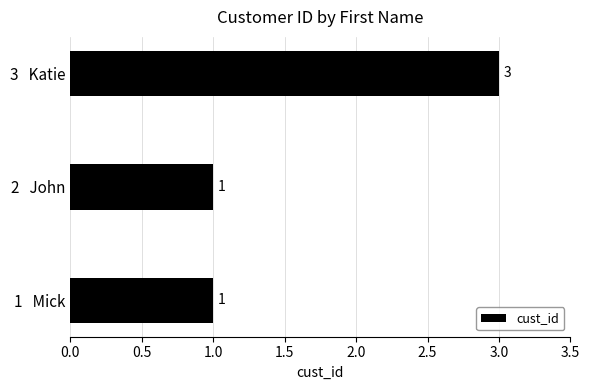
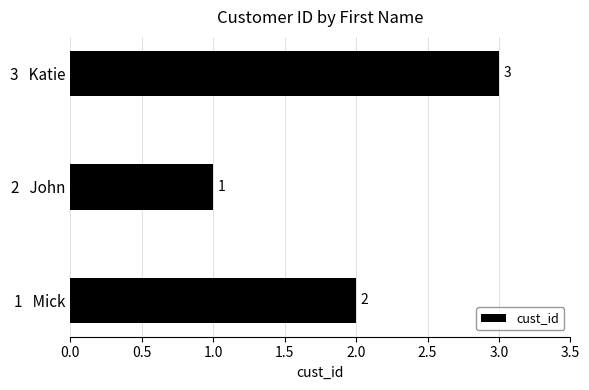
1 Mick: 1 -> 2
